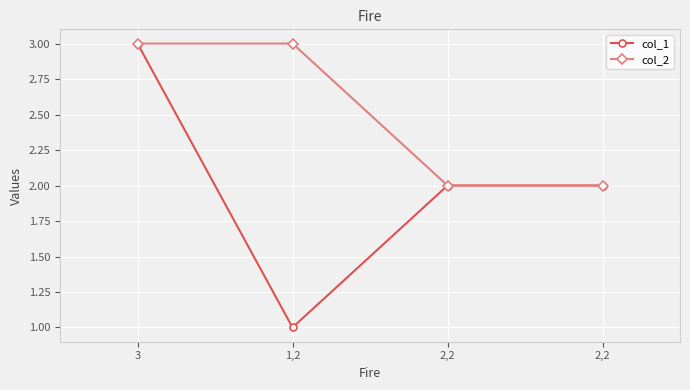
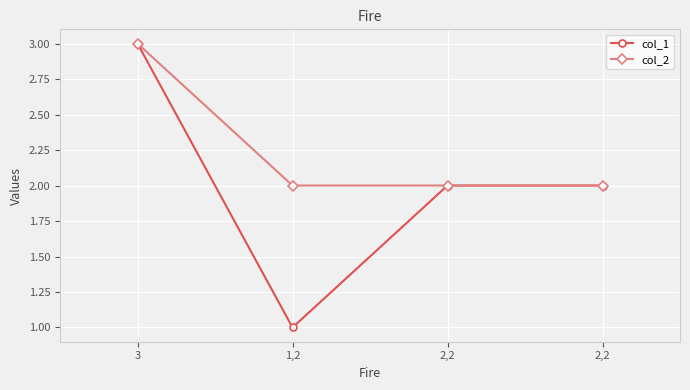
col_2, 1,2: 3 -> 2
